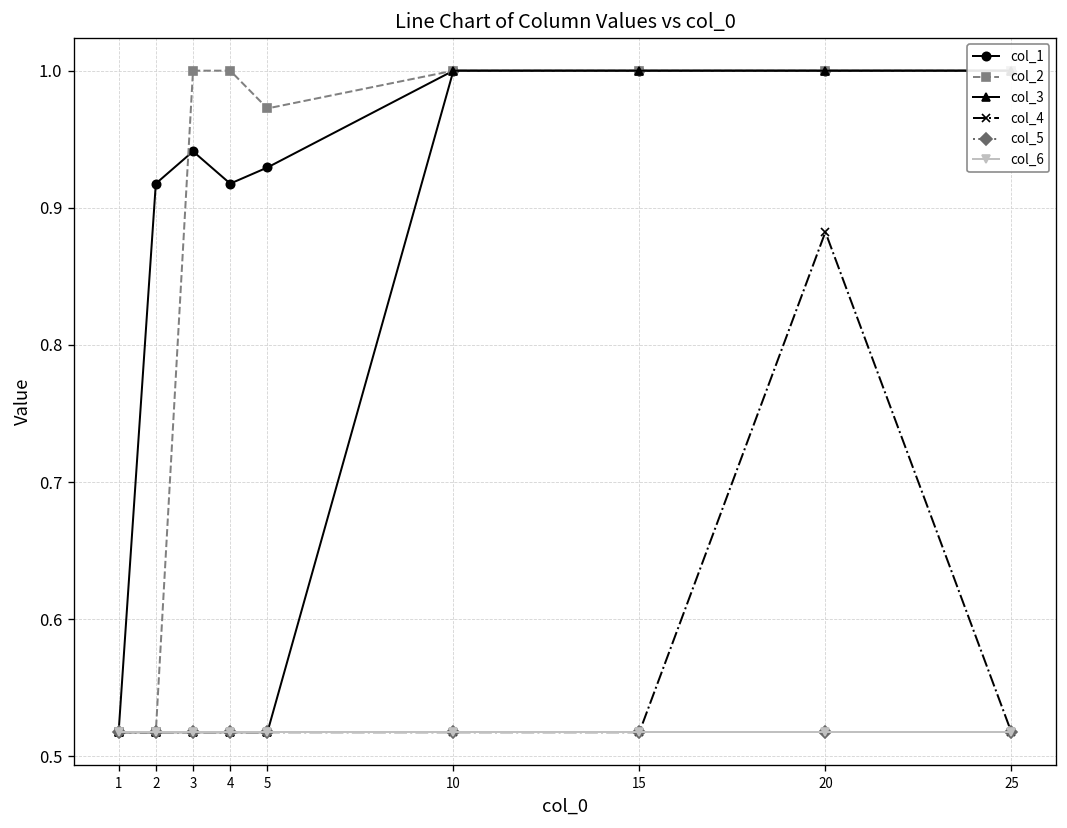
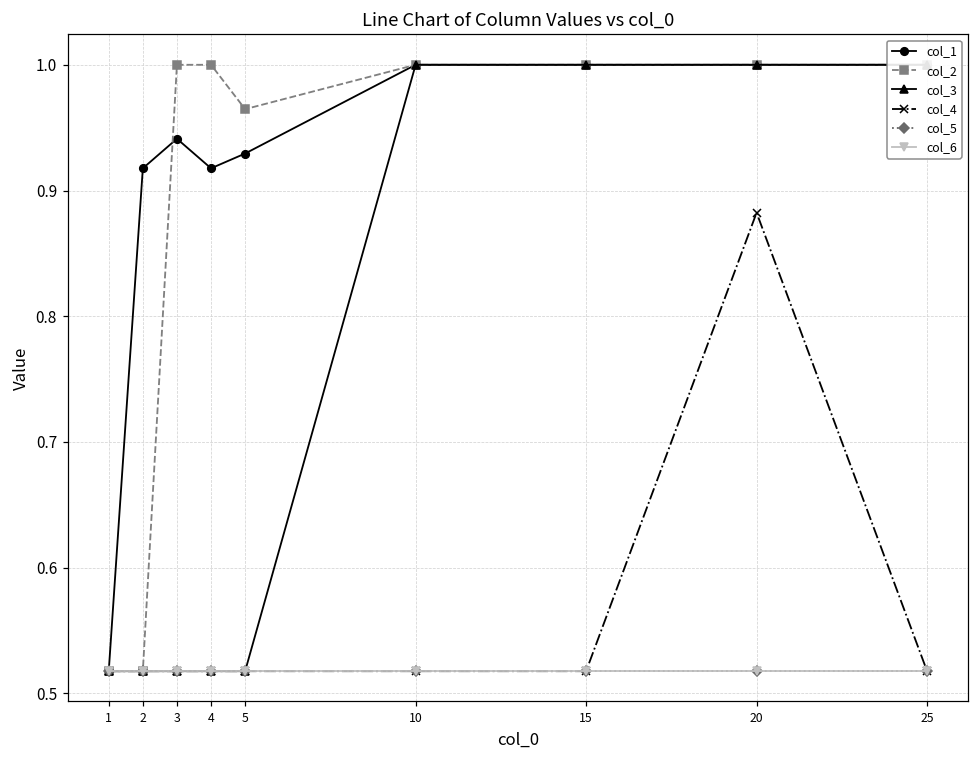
col_2, 5: 0.972 -> 0.965
